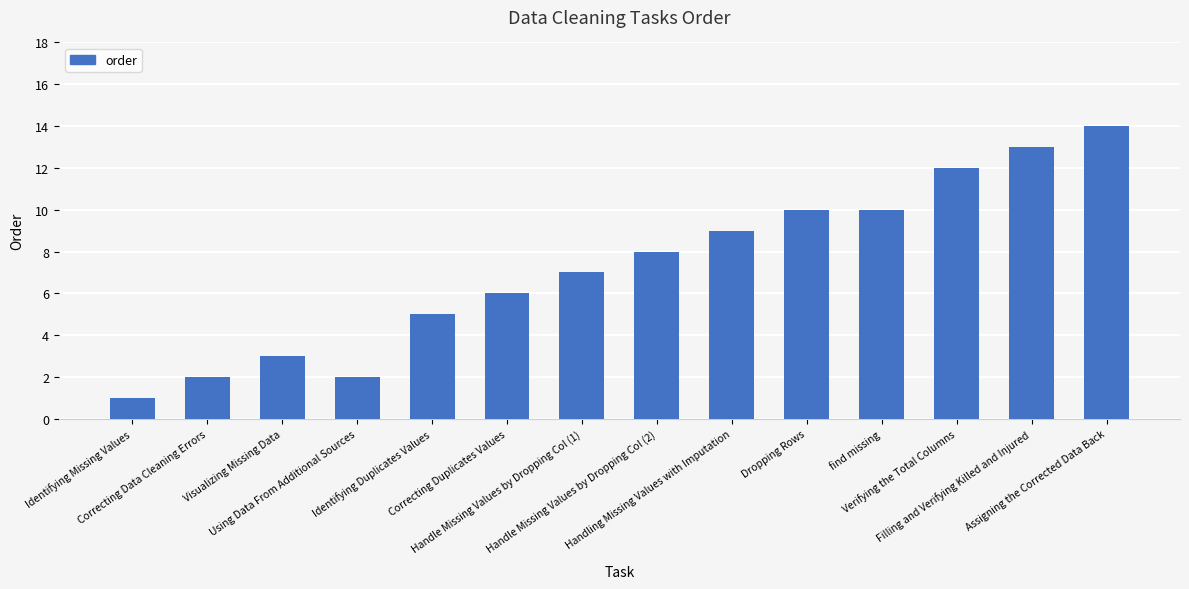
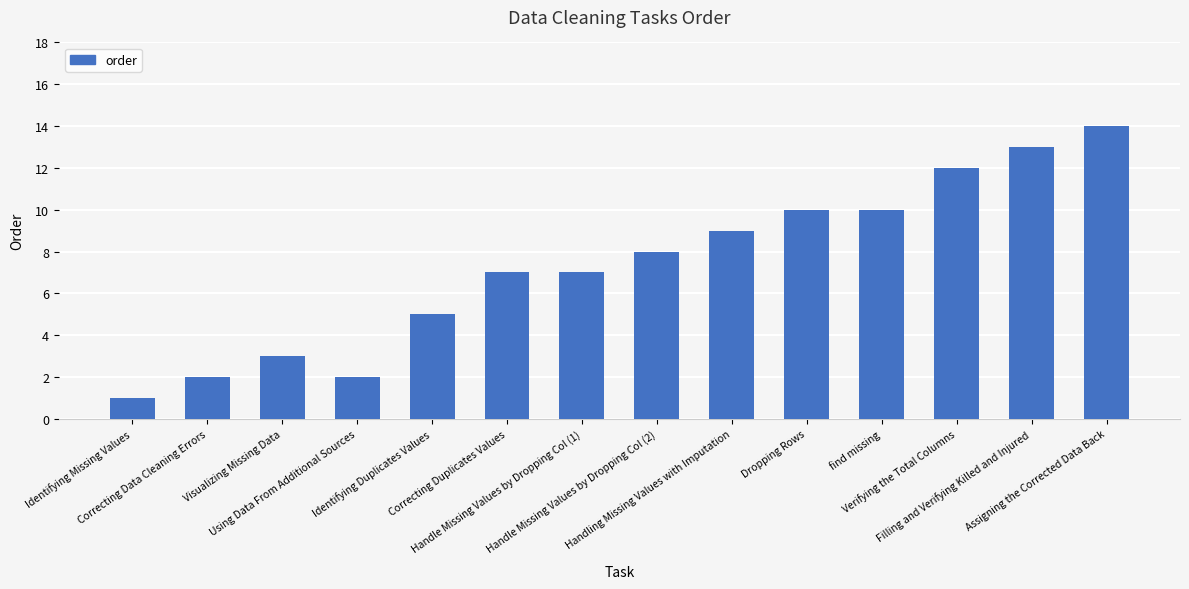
Correcting Duplicates Values: 6 -> 7
